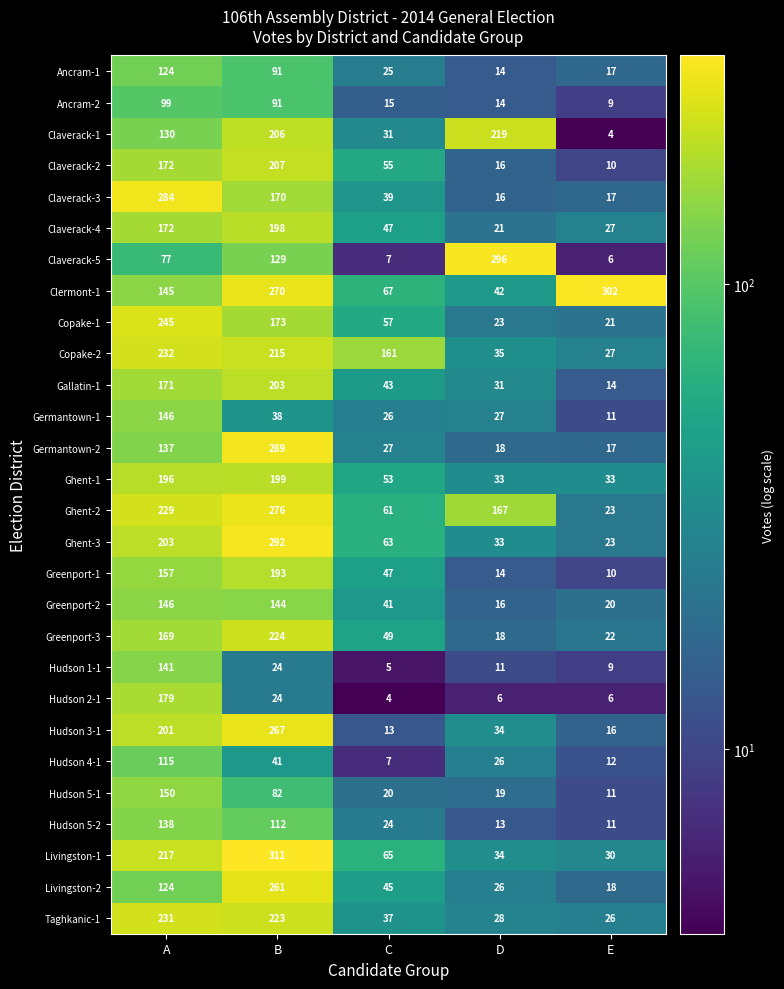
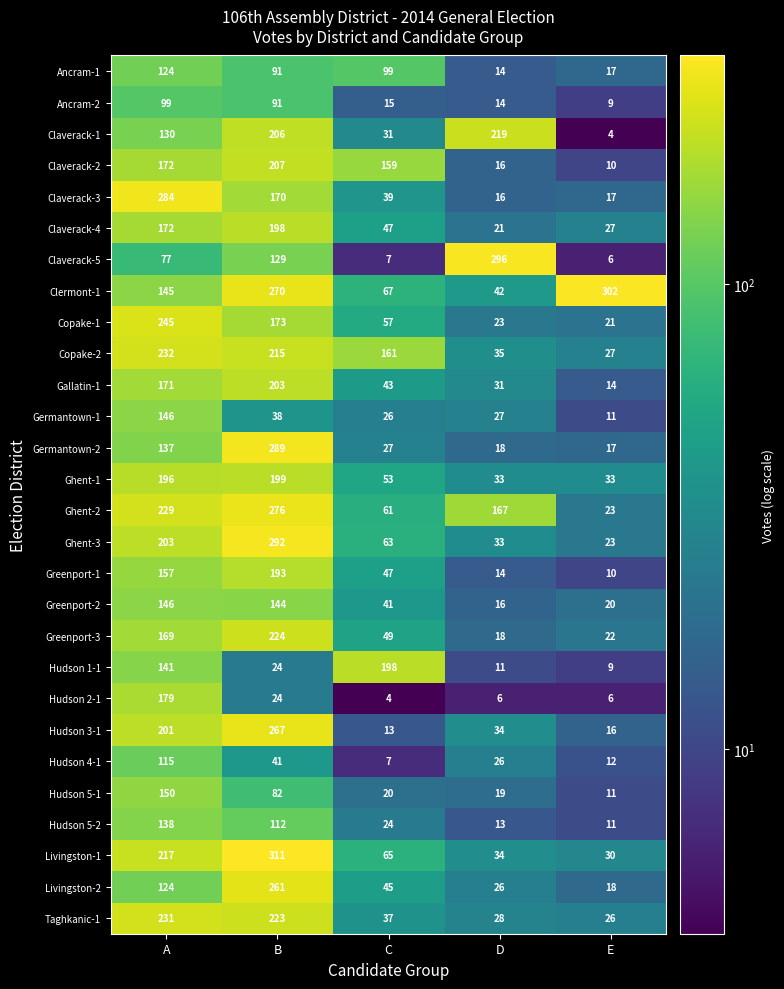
Ancram-1, C: 25 -> 99
Claverack-2, C: 55 -> 159
Hudson 1-1, C: 5 -> 198
